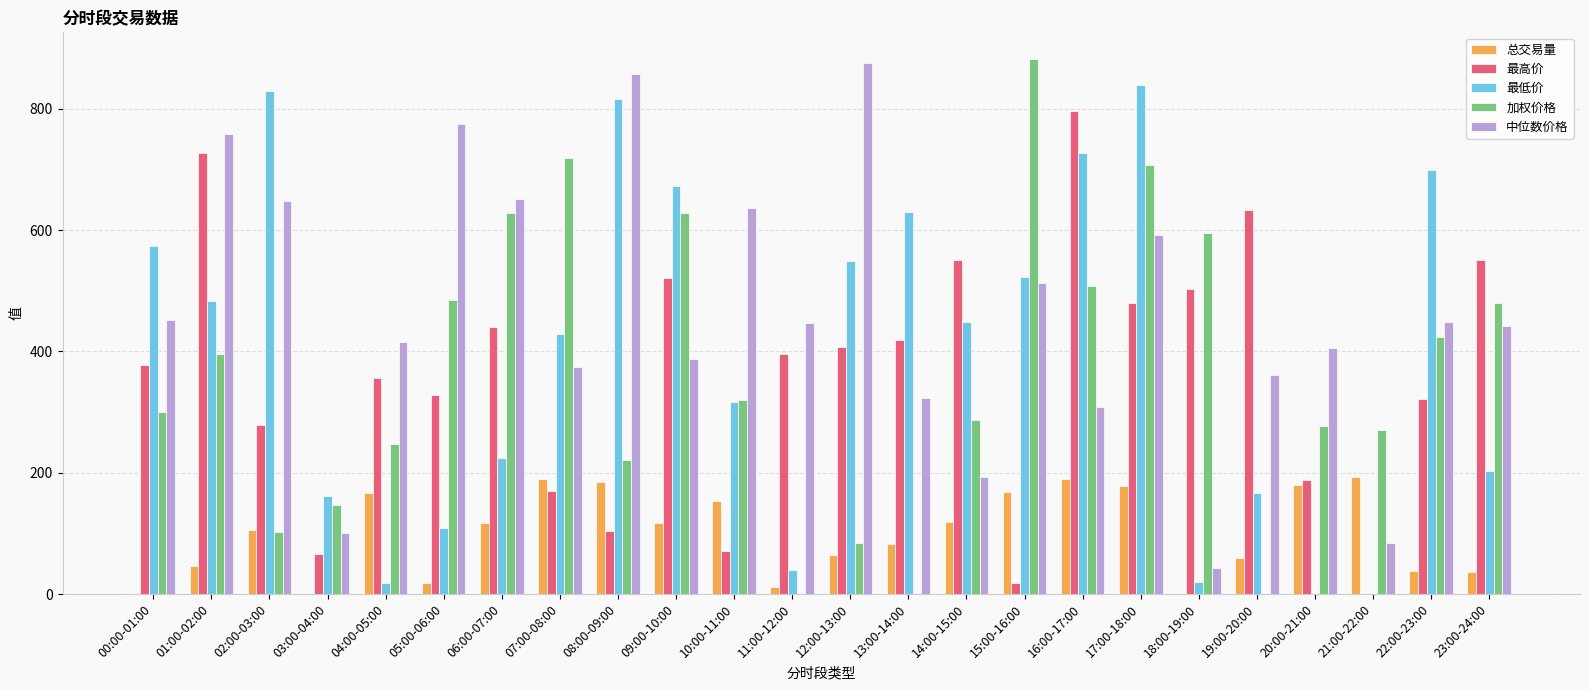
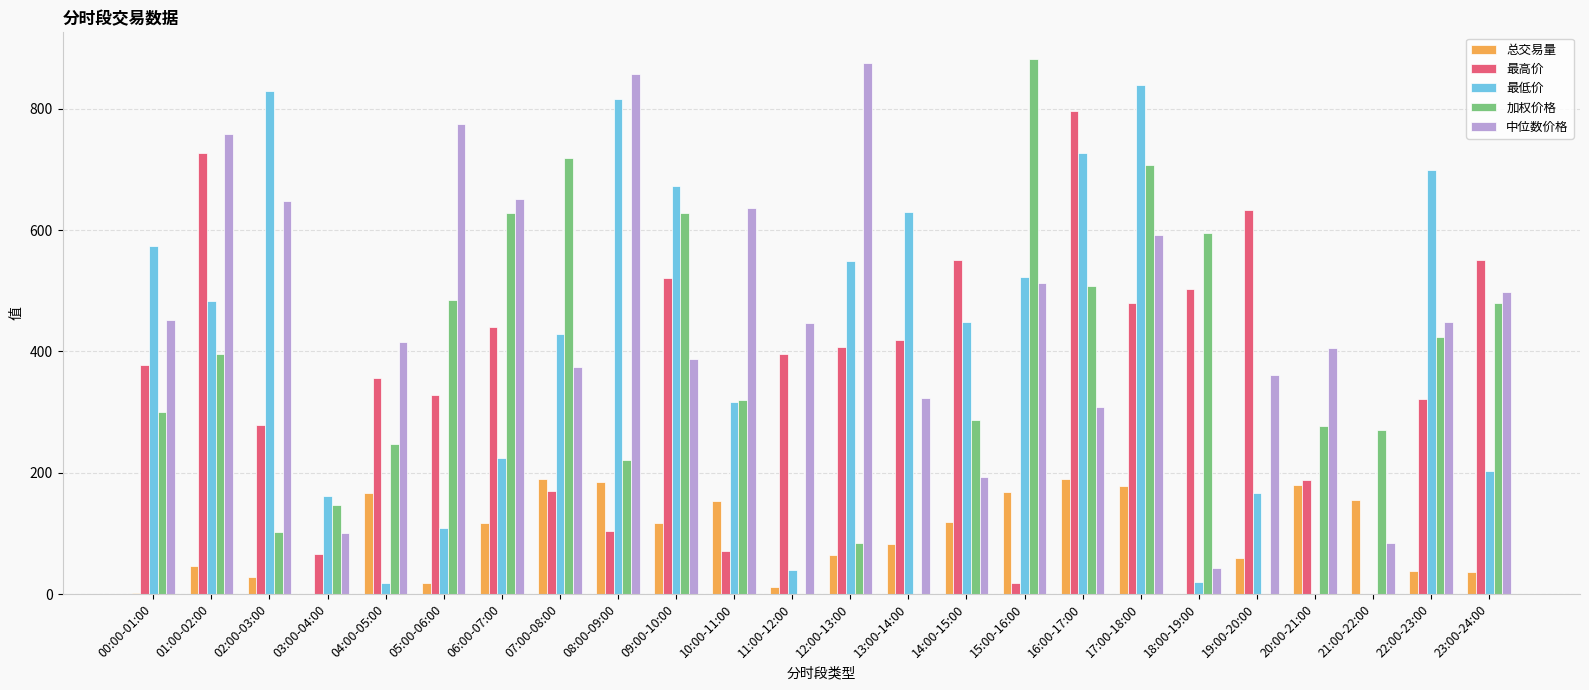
总交易量, 02:00-03:00: 110 -> 30
总交易量, 21:00-22:00: 190 -> 160
中位数价格, 23:00-24:00: 440 -> 500
